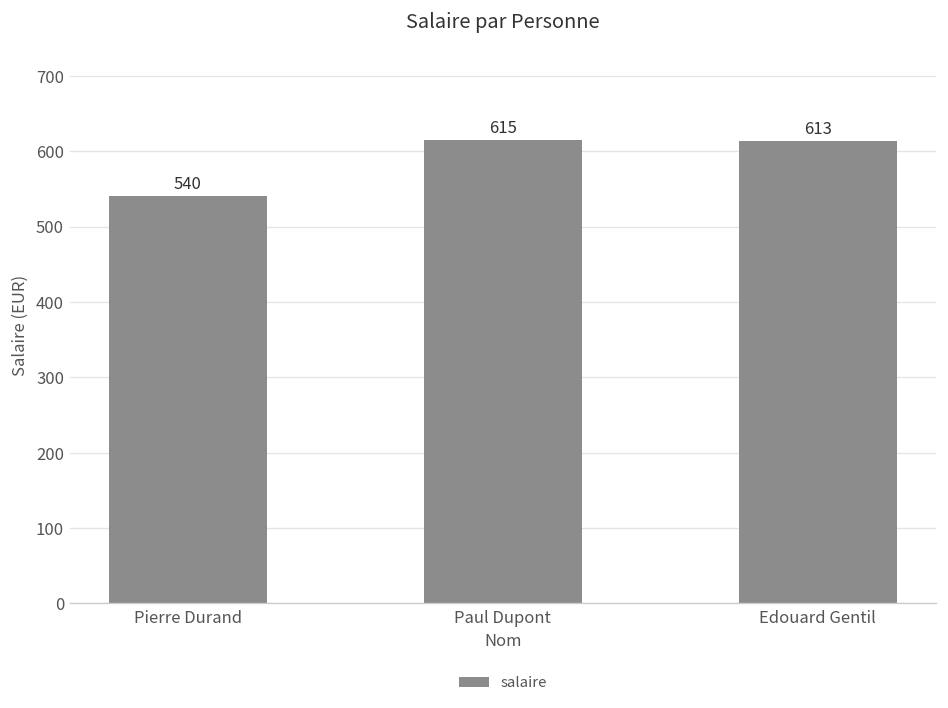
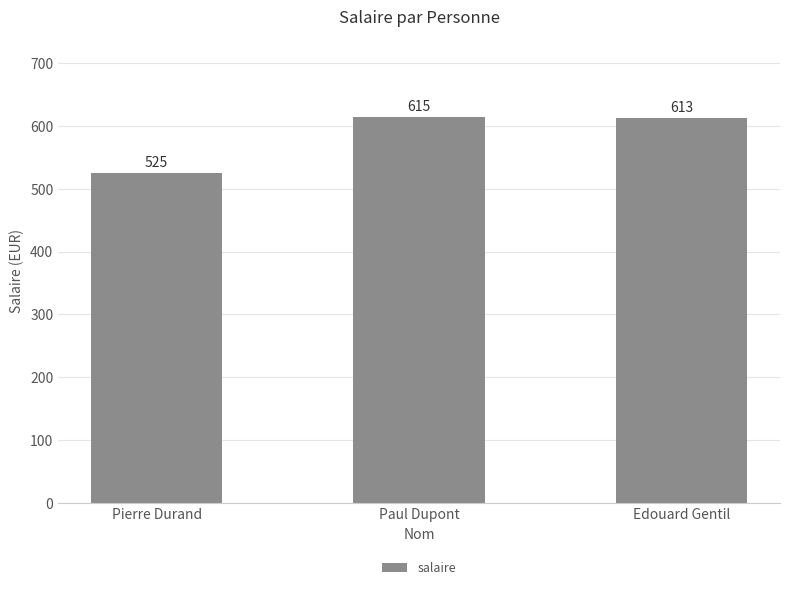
Pierre Durand: 540 -> 525
